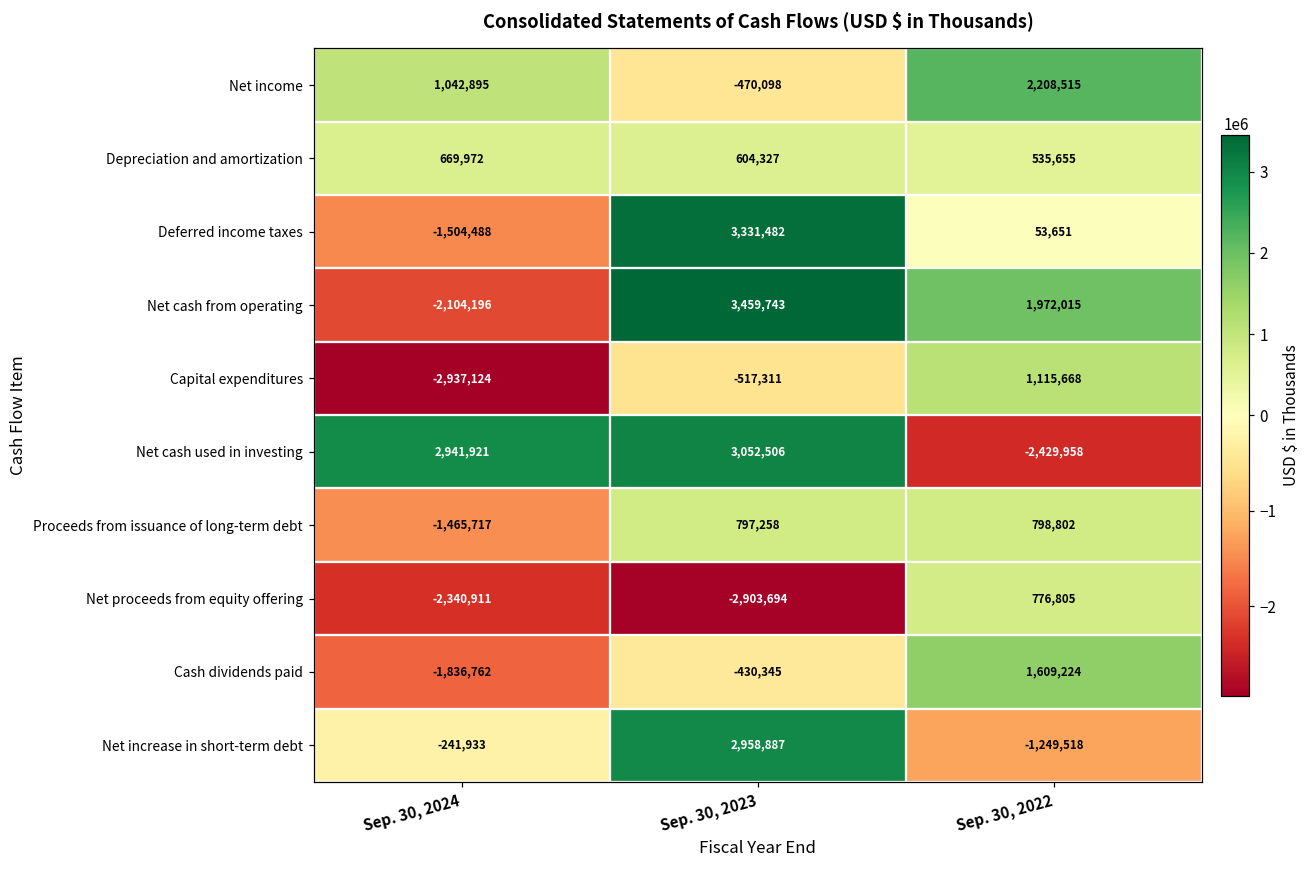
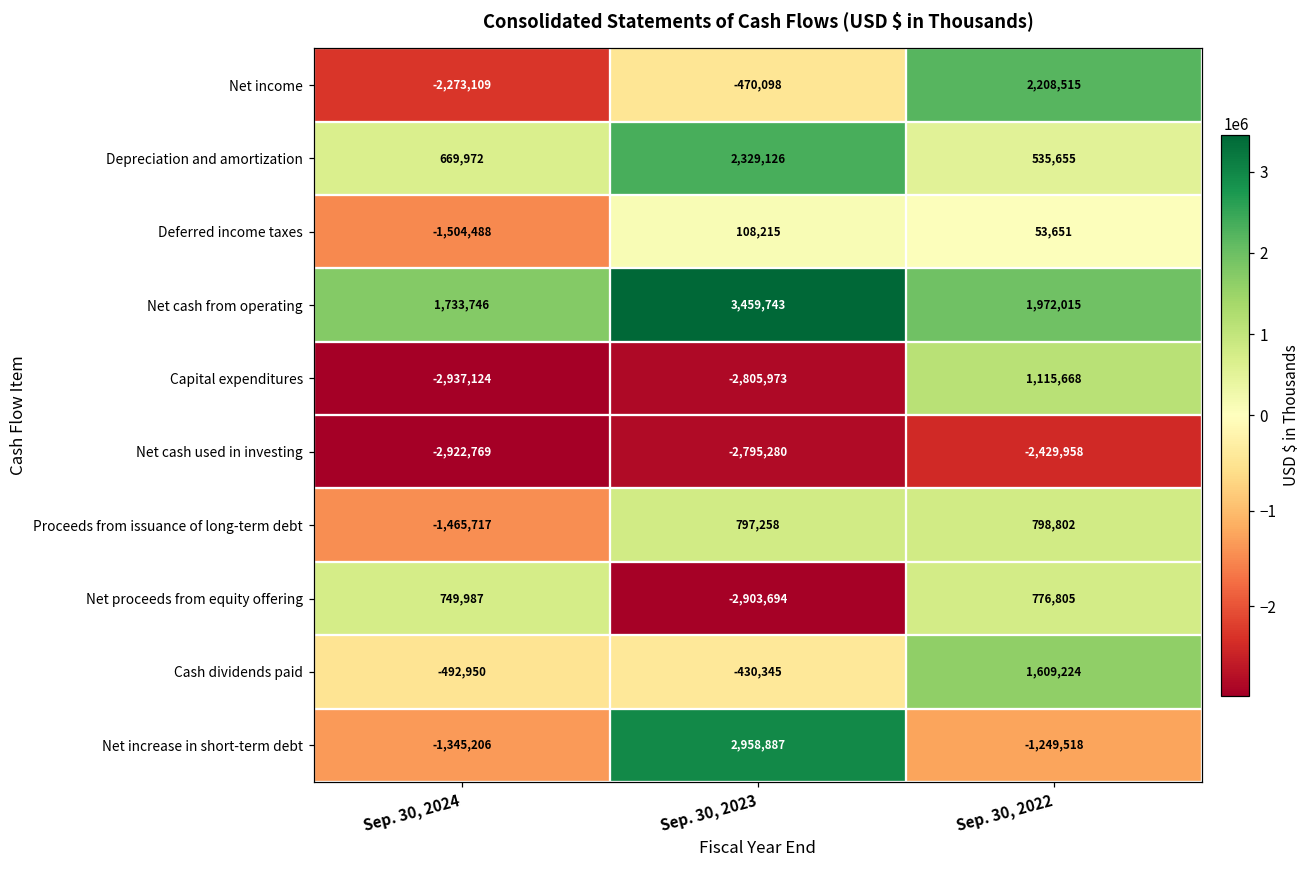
Net income, Sep. 30, 2024: 1,042,895 -> -2,273,109
Depreciation and amortization, Sep. 30, 2023: 604,327 -> 2,329,126
Deferred income taxes, Sep. 30, 2023: 3,331,482 -> 108,215
Net cash from operating, Sep. 30, 2024: -2,104,196 -> 1,733,746
Capital expenditures, Sep. 30, 2023: -517,311 -> -2,805,973
Net cash used in investing, Sep. 30, 2024: 2,941,921 -> -2,922,769
Net cash used in investing, Sep. 30, 2023: 3,052,506 -> -2,795,280
Net proceeds from equity offering, Sep. 30, 2024: -2,340,911 -> 749,987
Cash dividends paid, Sep. 30, 2024: -1,836,762 -> -492,950
Net increase in short-term debt, Sep. 30, 2024: -241,933 -> -1,345,206
